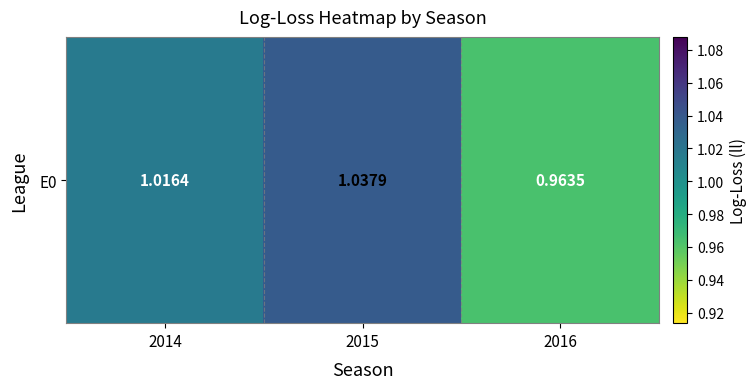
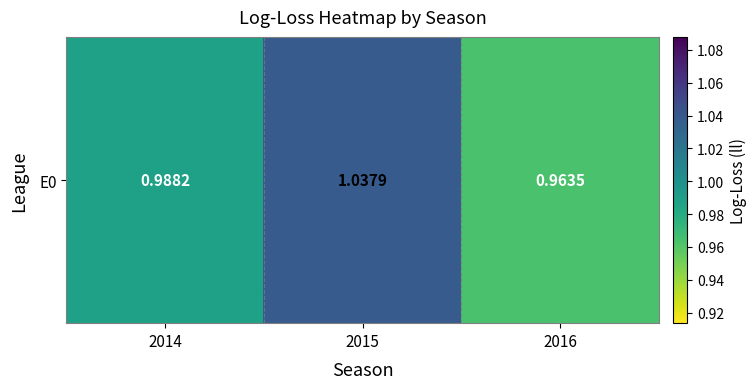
E0, 2014: 1.0164 -> 0.9882
